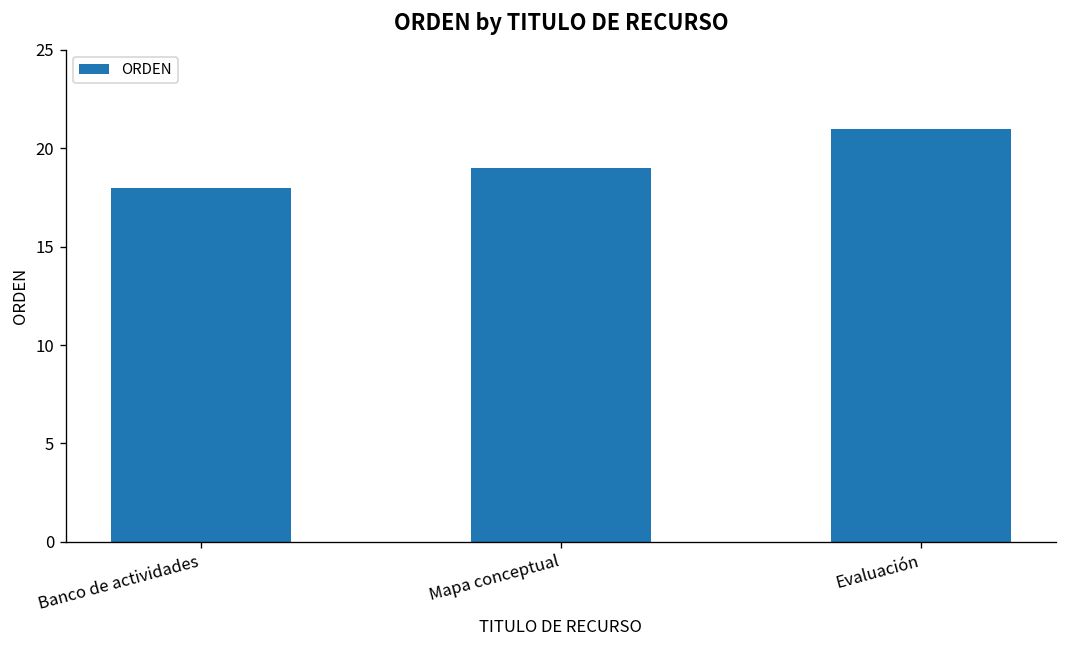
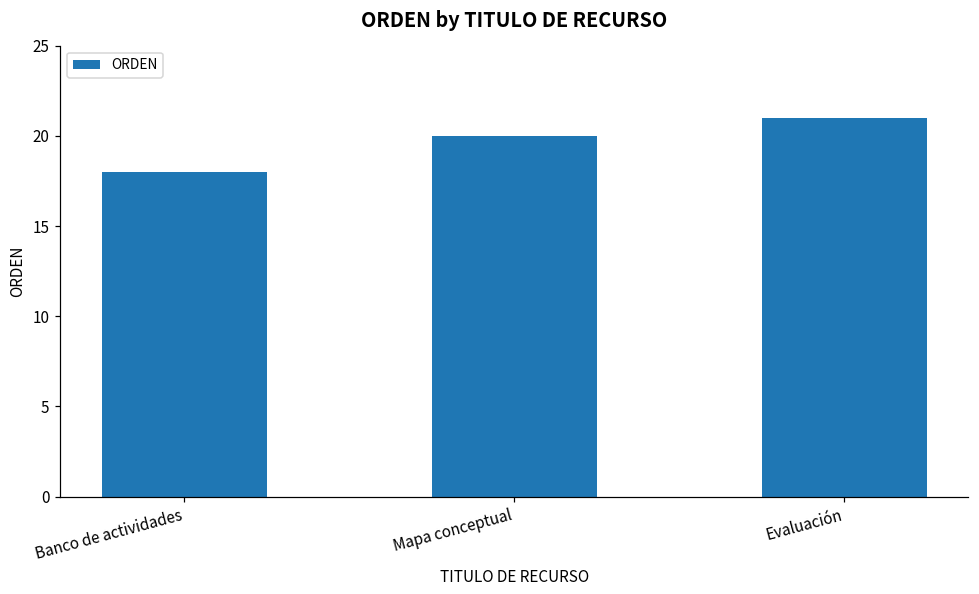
Mapa conceptual: 19 -> 20
